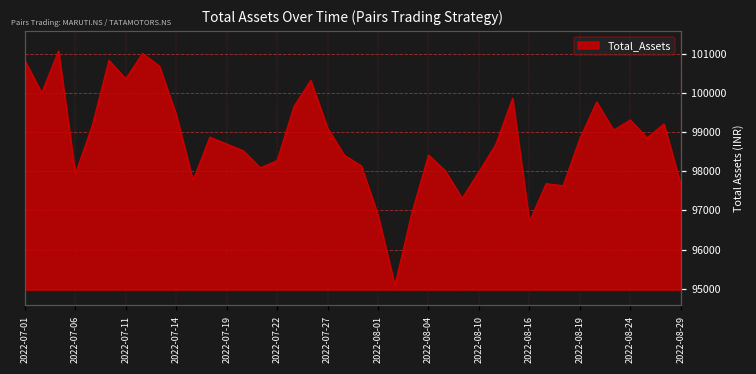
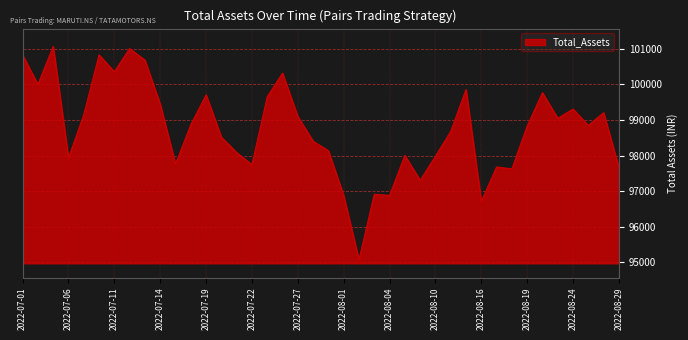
2022-07-19: 98700 -> 99700
2022-07-22: 98300 -> 97700
2022-08-04: 98400 -> 96900
